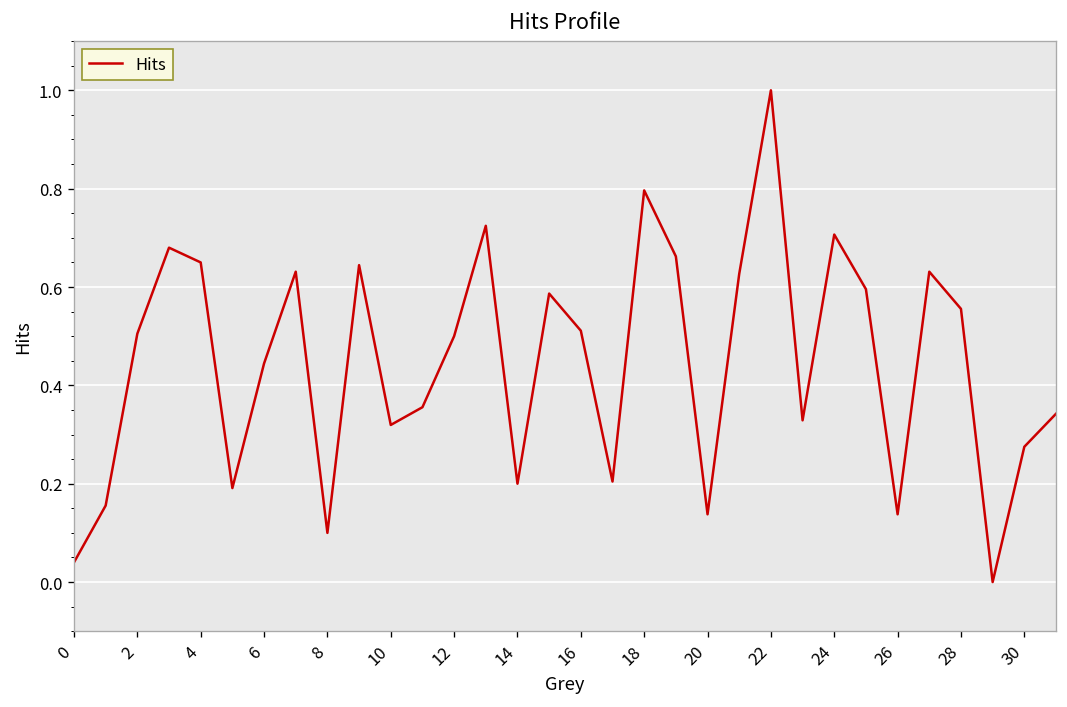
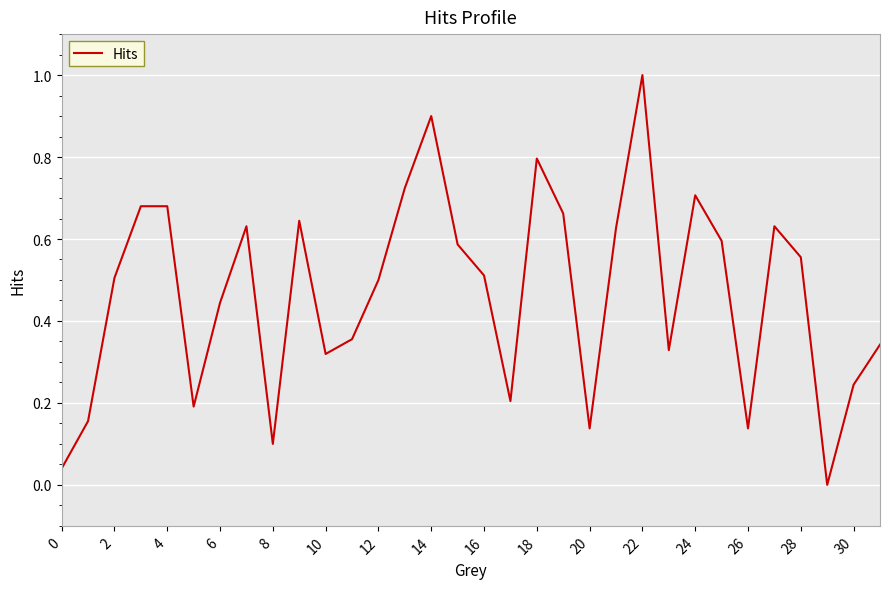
4: 0.65 -> 0.68
14: 0.2 -> 0.9
30: 0.28 -> 0.24
